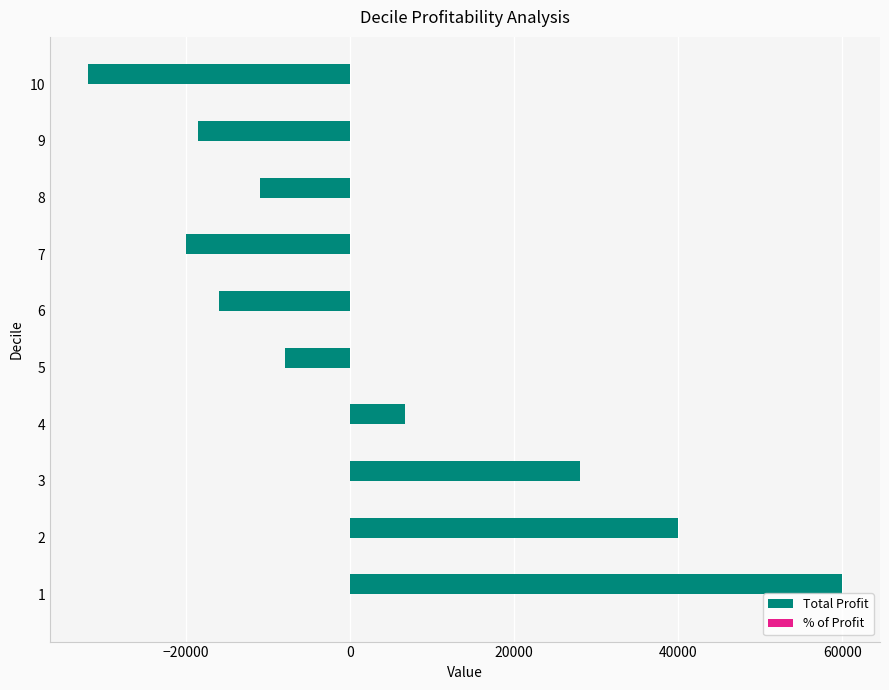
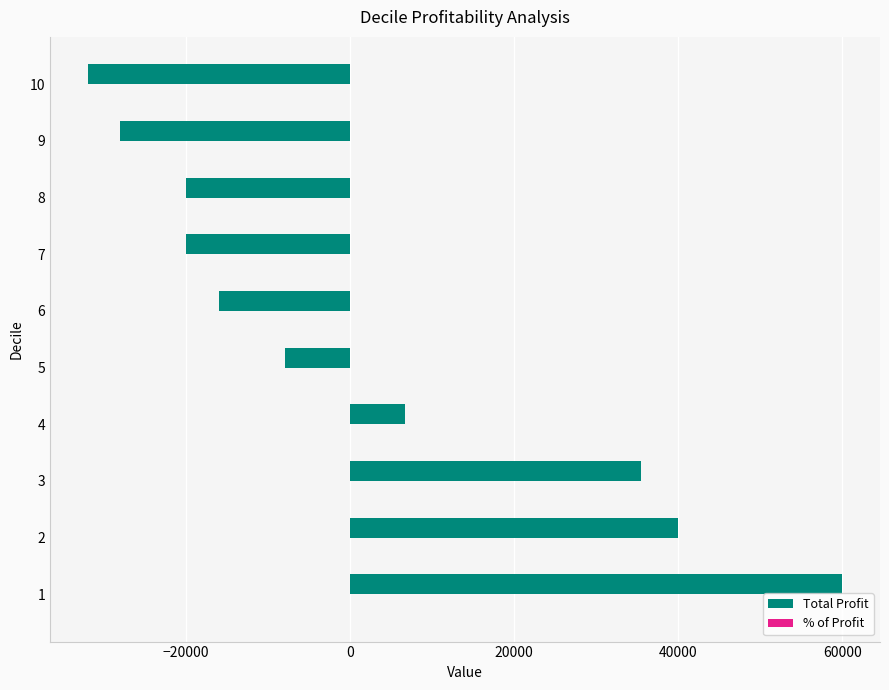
Total Profit, 9: -19000 -> -28000
Total Profit, 8: -11000 -> -20000
Total Profit, 3: 28000 -> 36000
